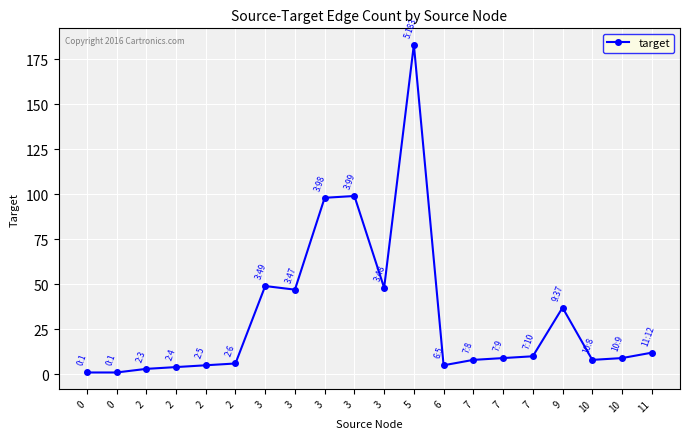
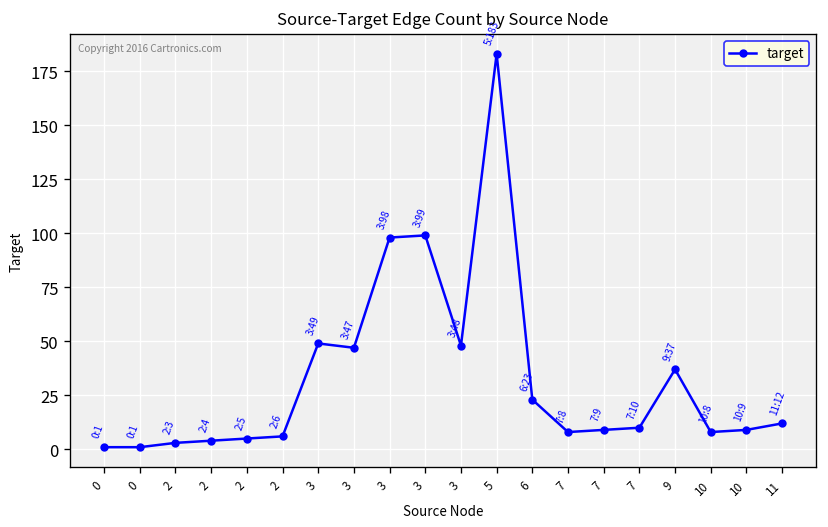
6: 5 -> 23
